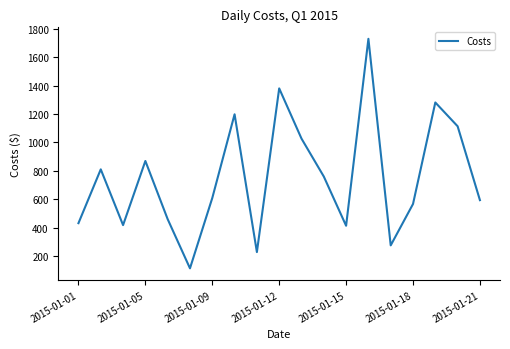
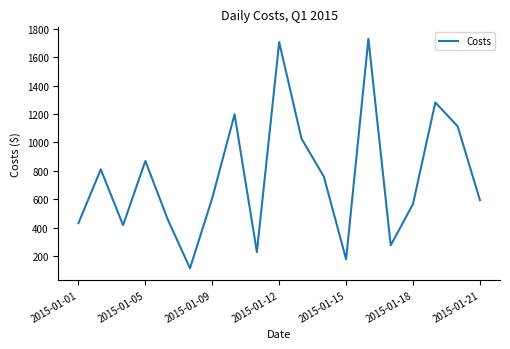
2015-01-12: 1380 -> 1710
2015-01-15: 410 -> 180
